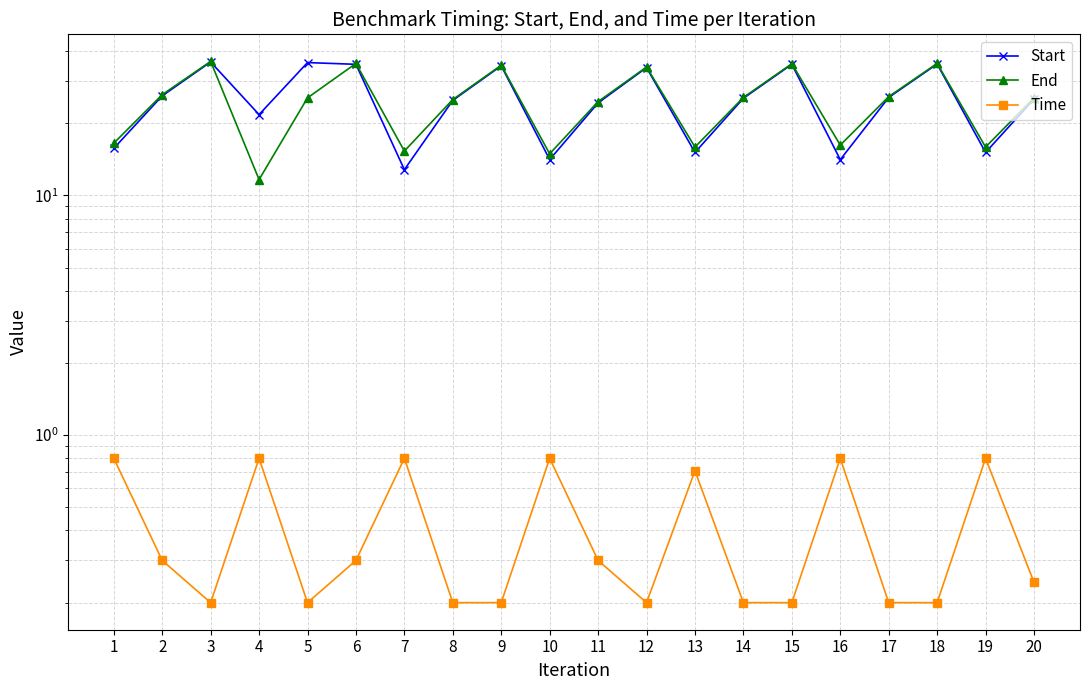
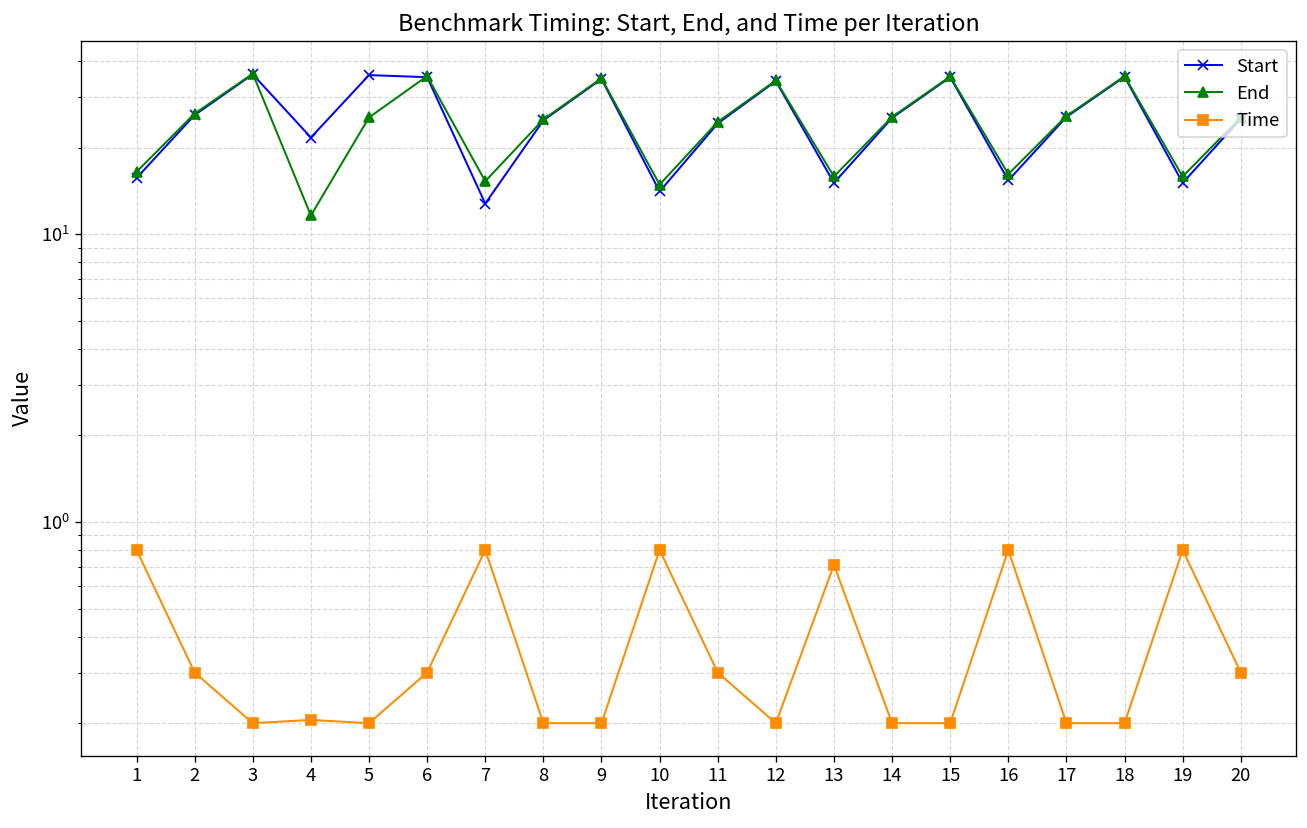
Time, 4: 0.80 -> 0.21
Start, 16: 14 -> 15
Time, 20: 0.24 -> 0.30
